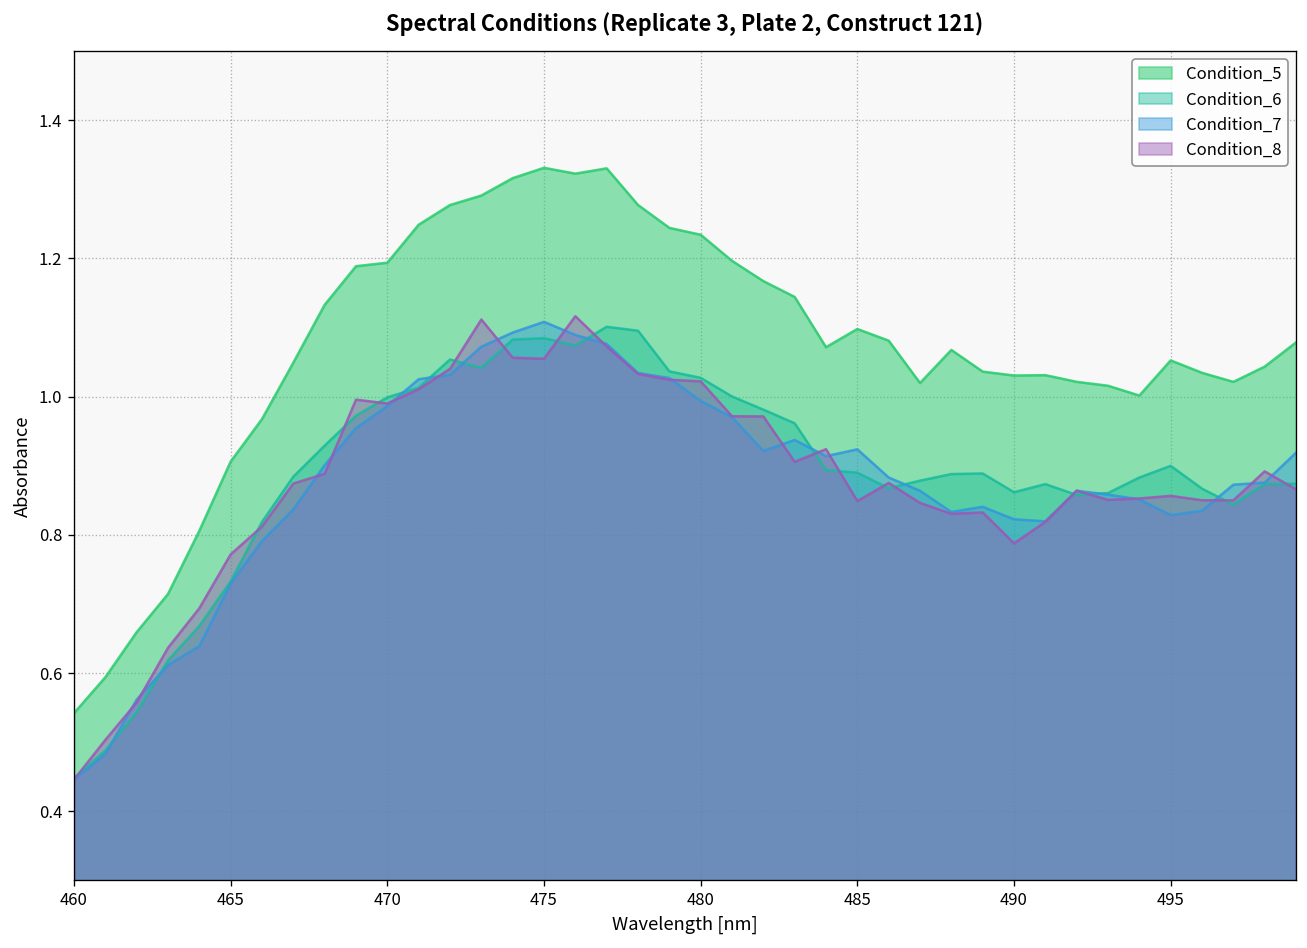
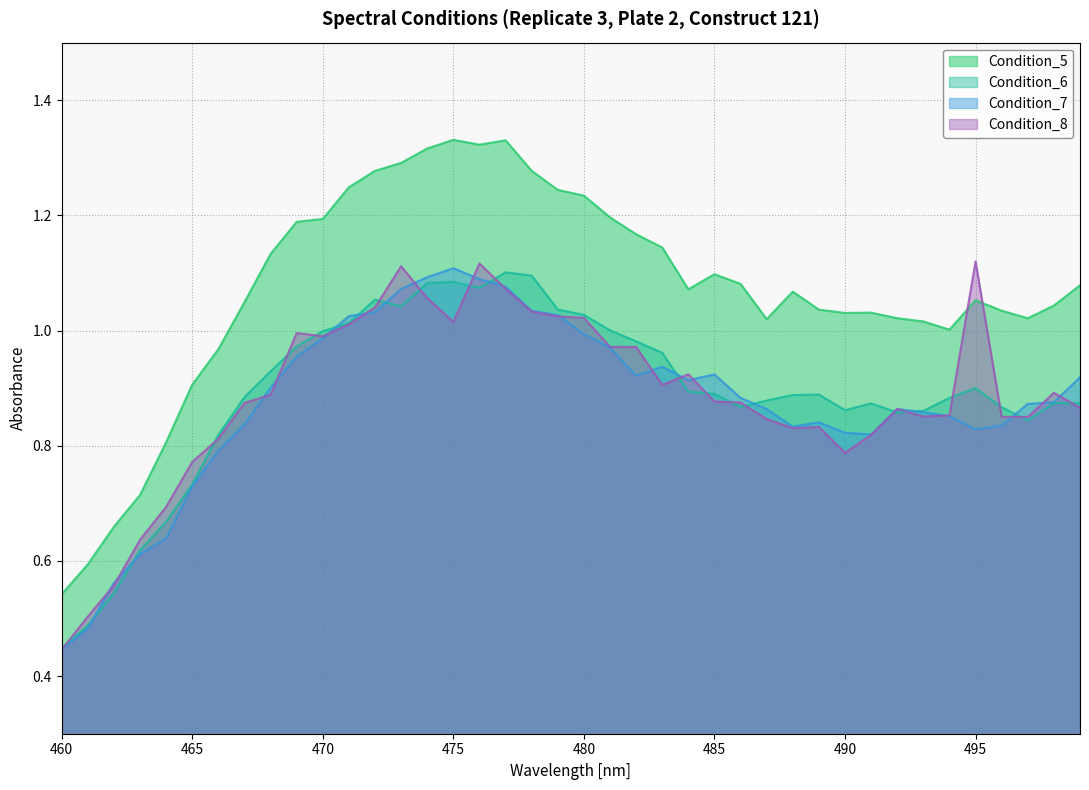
Condition_8, 475: 1.05 -> 1.02
Condition_8, 485: 0.85 -> 0.88
Condition_8, 495: 0.86 -> 1.12
